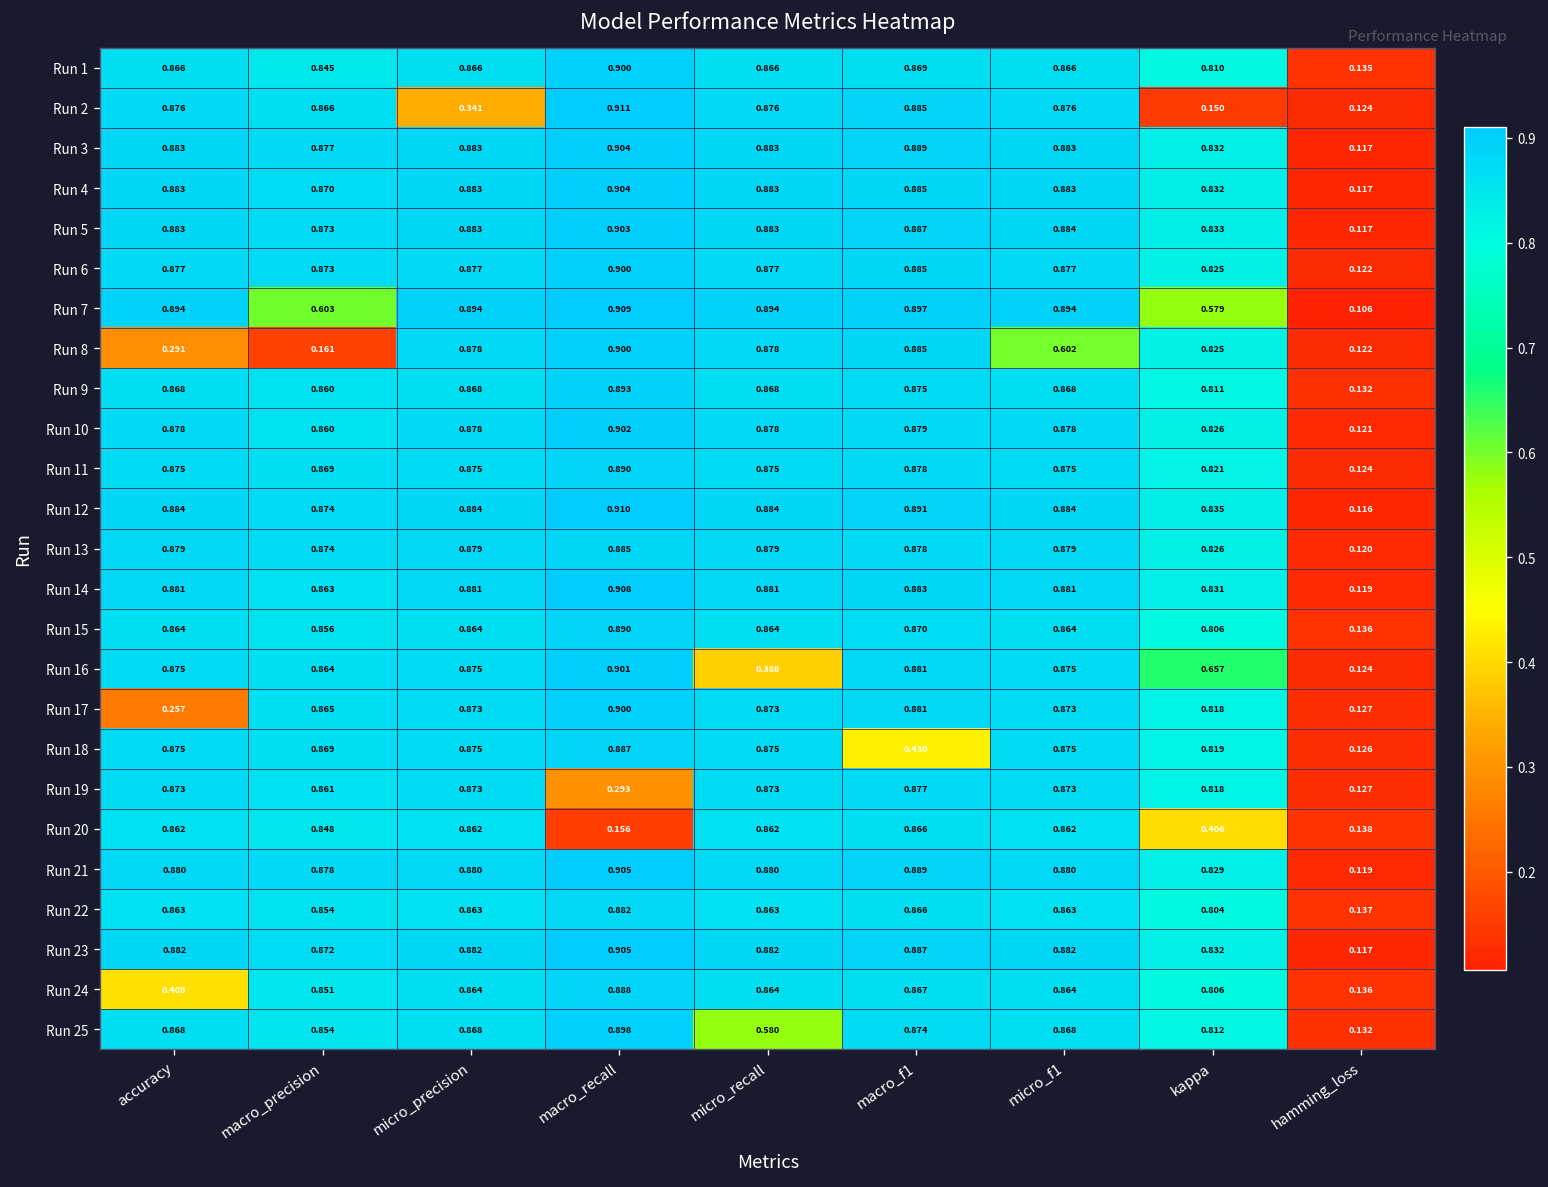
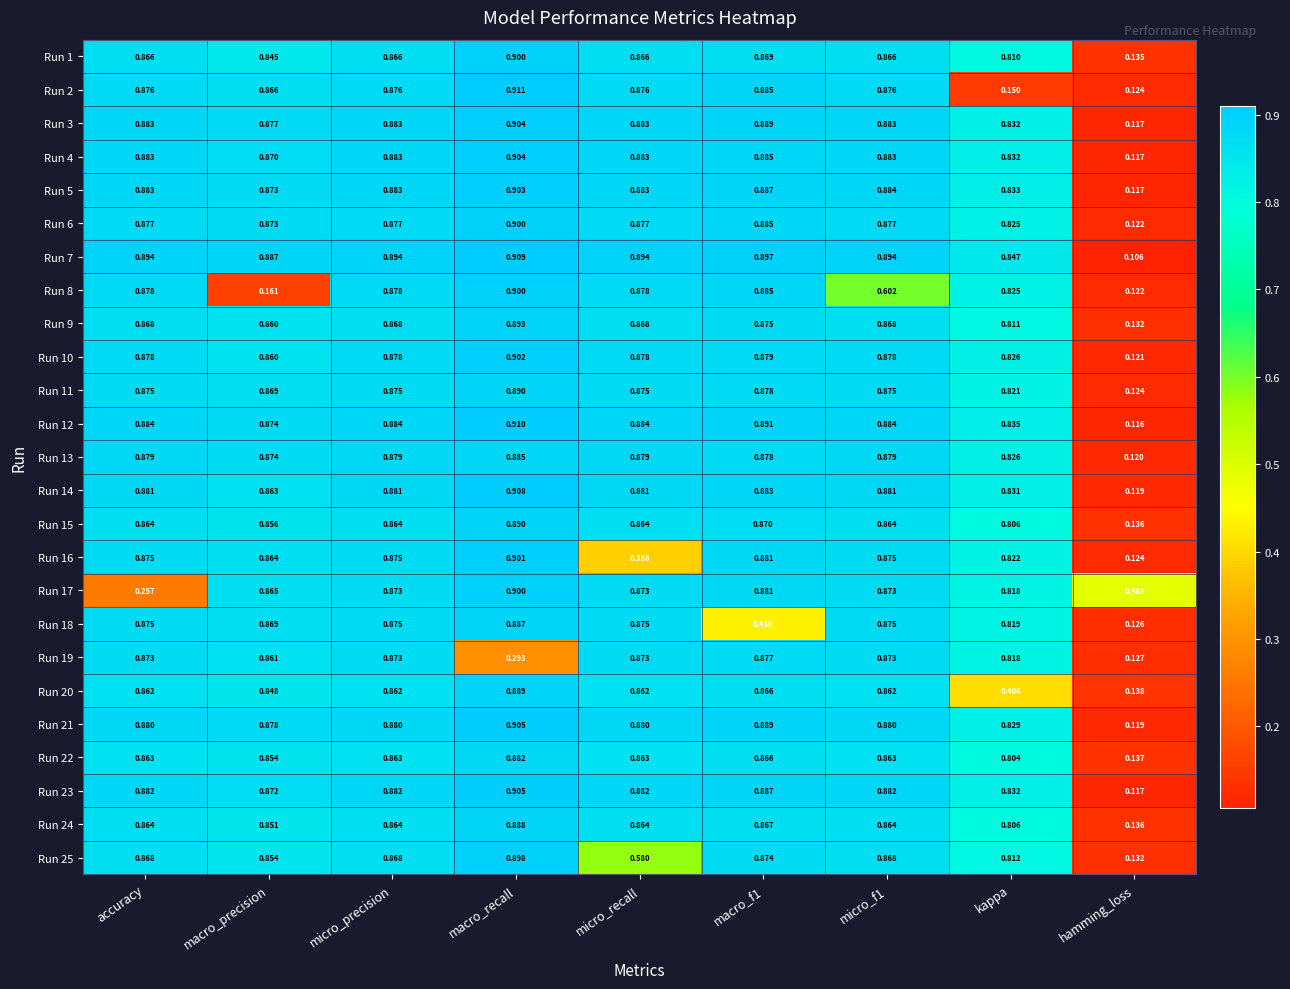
Run 2, micro_precision: 0.341 -> 0.876
Run 7, macro_precision: 0.603 -> 0.887
Run 7, kappa: 0.579 -> 0.847
Run 8, accuracy: 0.291 -> 0.878
Run 16, kappa: 0.657 -> 0.822
Run 17, hamming_loss: 0.127 -> 0.488
Run 20, macro_recall: 0.156 -> 0.889
Run 24, accuracy: 0.408 -> 0.864
